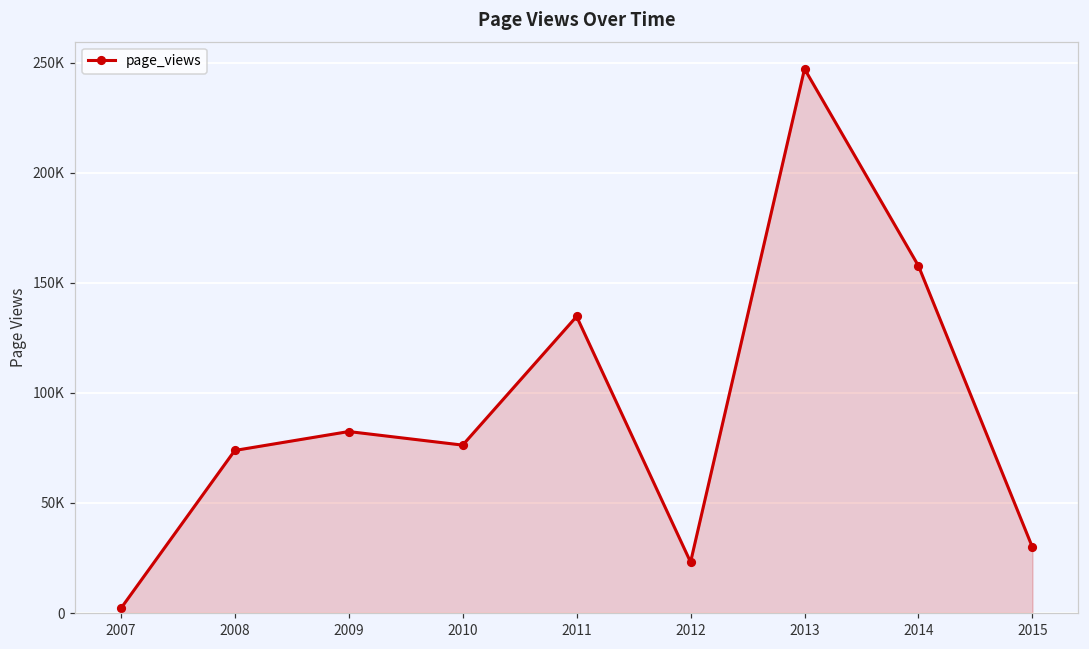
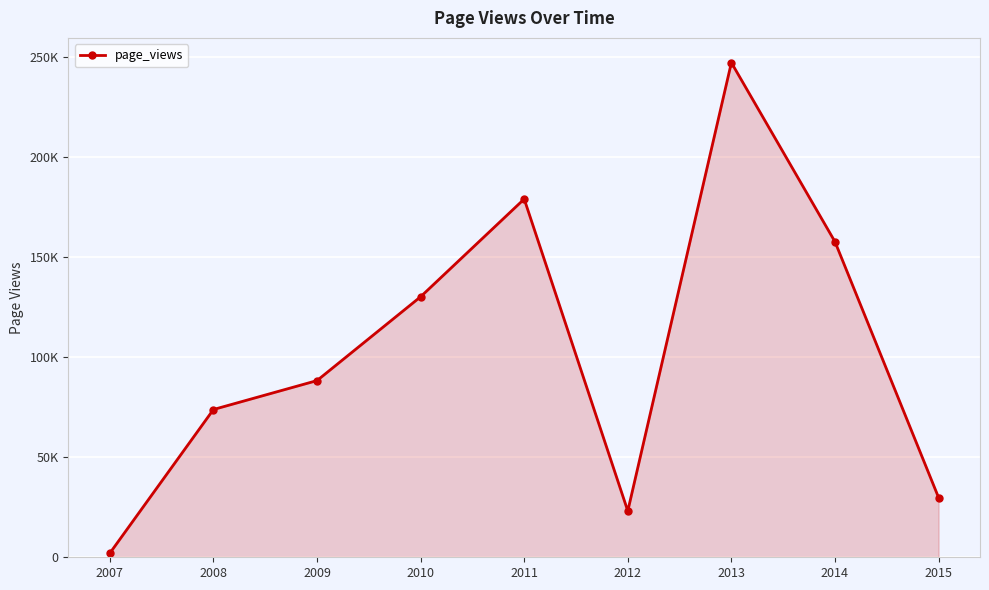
2009: 82000 -> 88000
2010: 76000 -> 130000
2011: 135000 -> 179000
